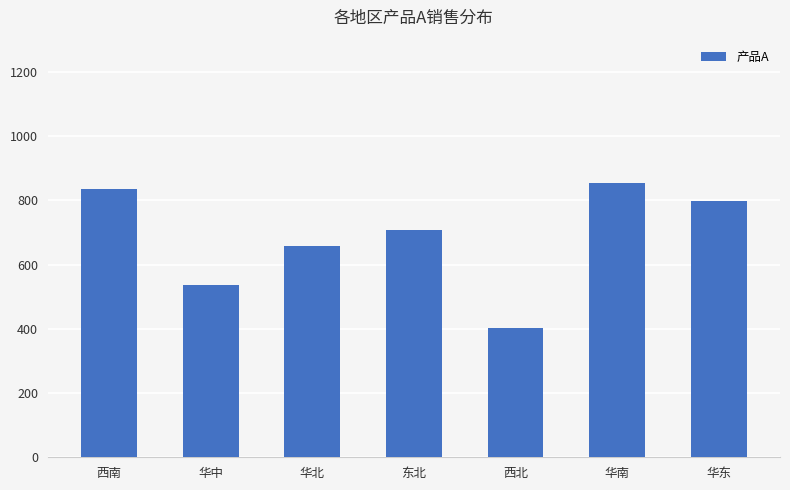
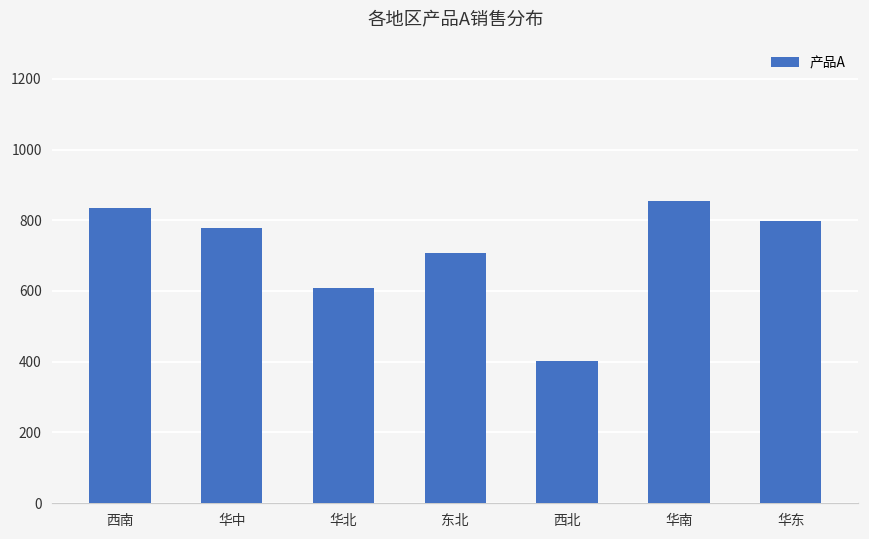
华中: 540 -> 780
华北: 660 -> 610
